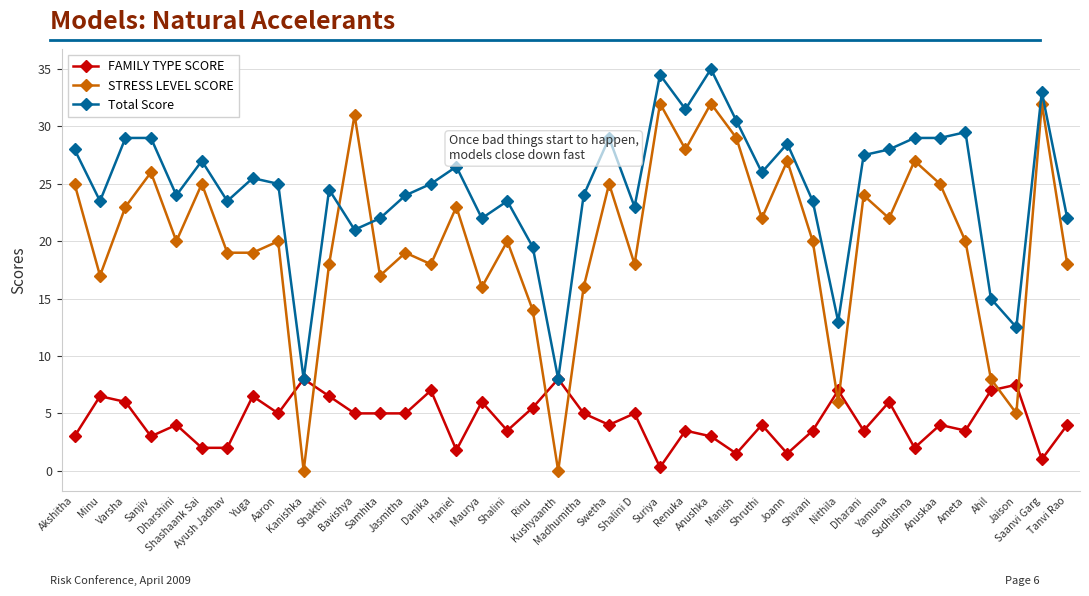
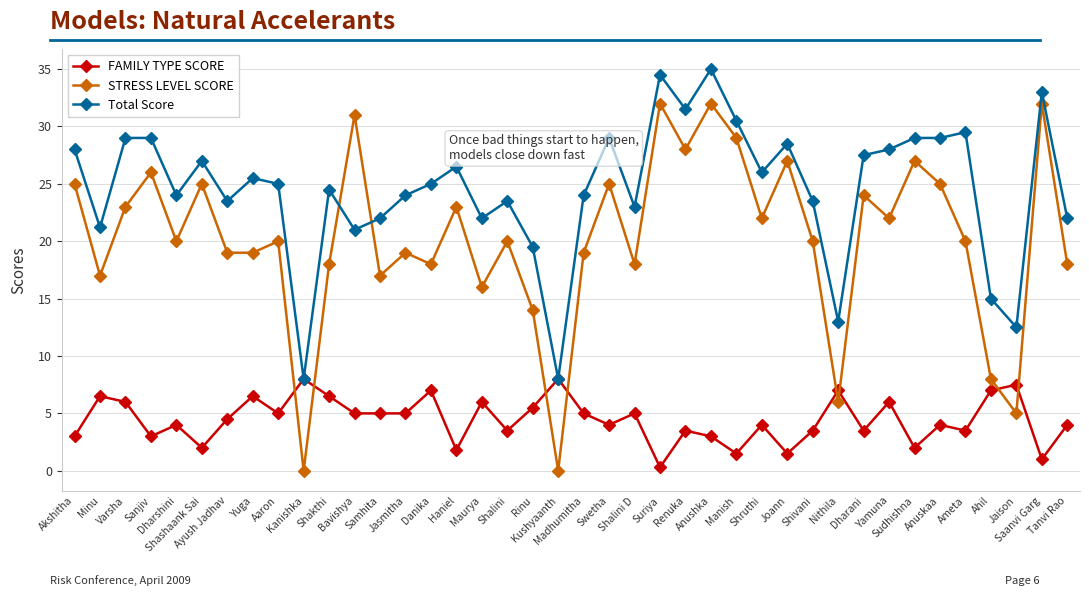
Total Score, Minu: 23.5 -> 21.2
FAMILY TYPE SCORE, Ayush Jadhav: 2.0 -> 4.5
STRESS LEVEL SCORE, Madhumitha: 16 -> 19
